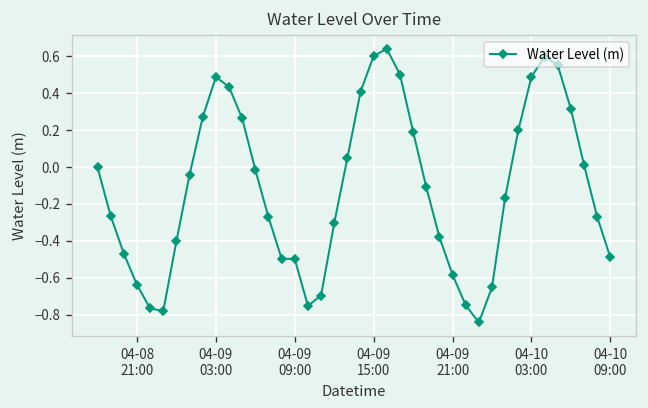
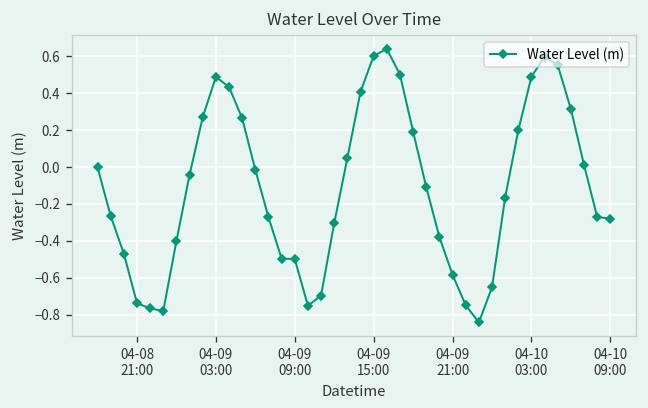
04-08 21:00: -0.64 -> -0.74
04-10 09:00: -0.49 -> -0.28
